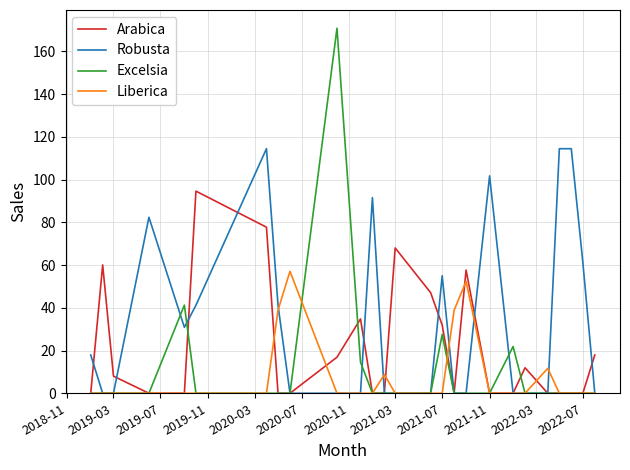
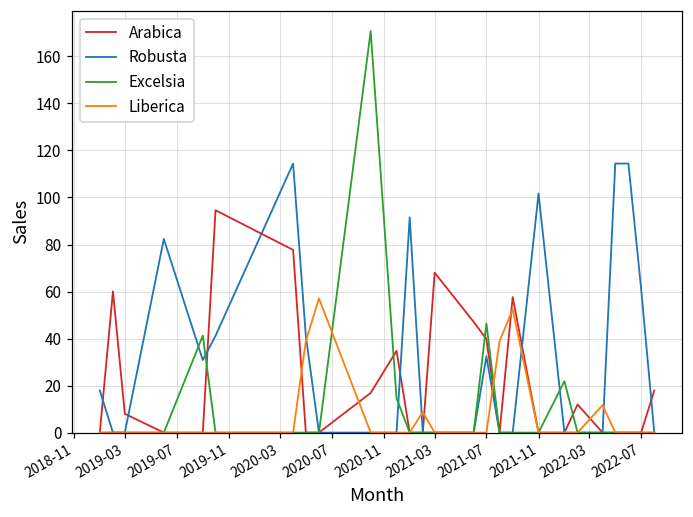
Arabica, 2021-07: 32 -> 40
Robusta, 2021-07: 55 -> 32
Excelsia, 2021-07: 28 -> 46
